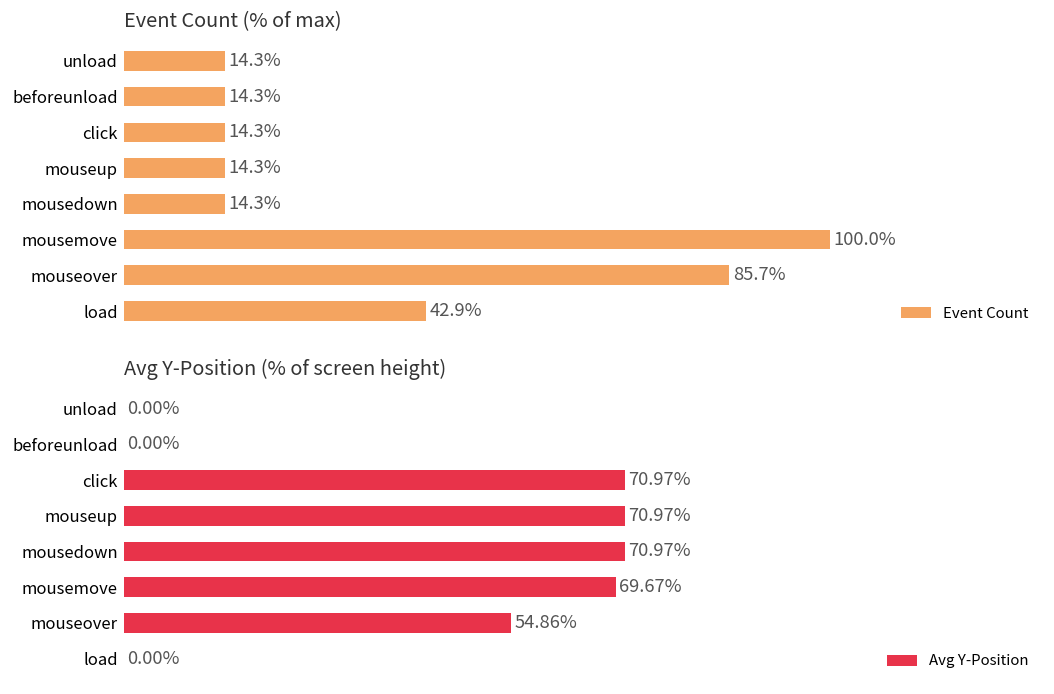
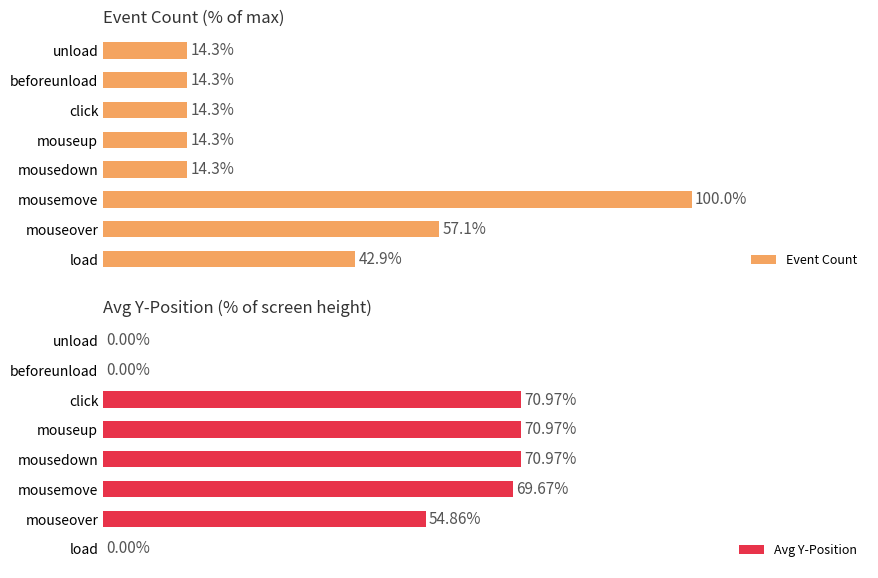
Event Count (% of max), mouseover: 85.7% -> 57.1%
